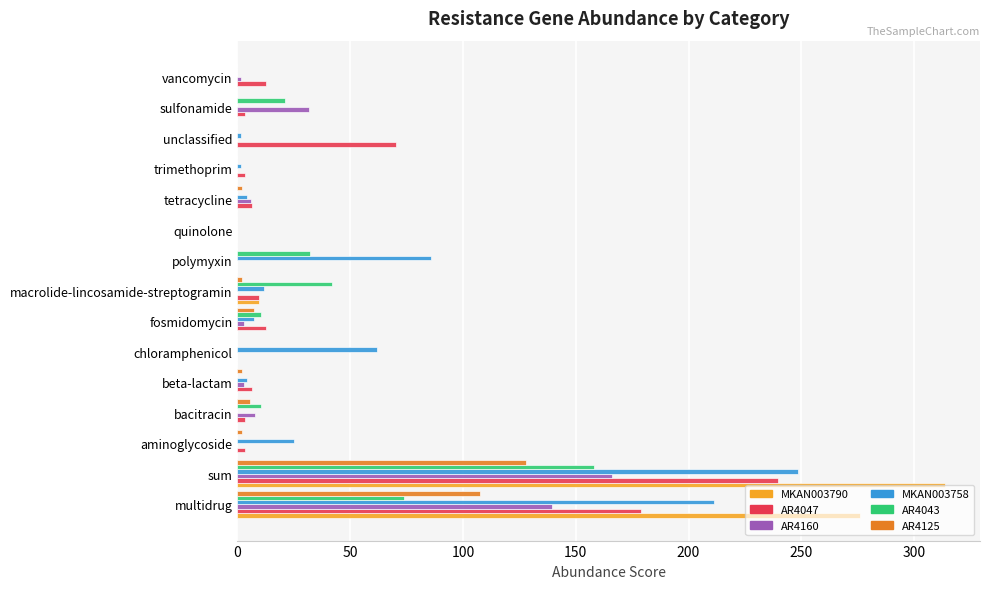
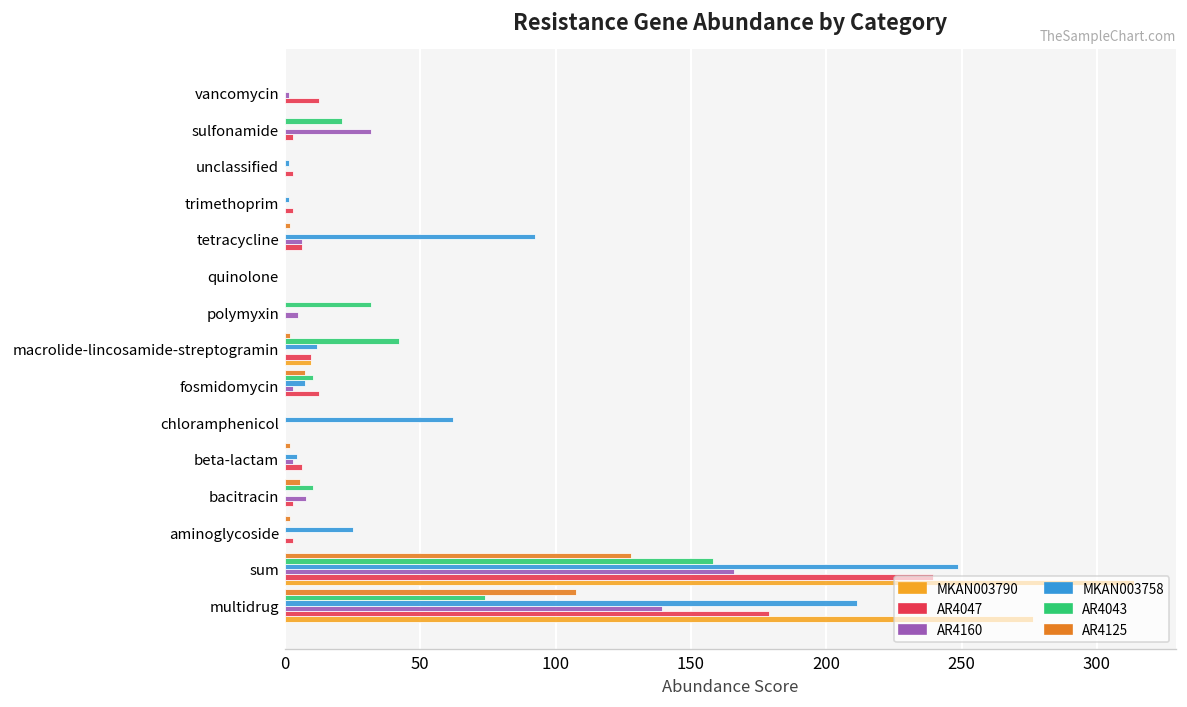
AR4047, unclassified: 70 -> 3
MKAN003758, tetracycline: 4 -> 92
MKAN003758, polymyxin: 86 -> 0
AR4160, polymyxin: 0 -> 5
